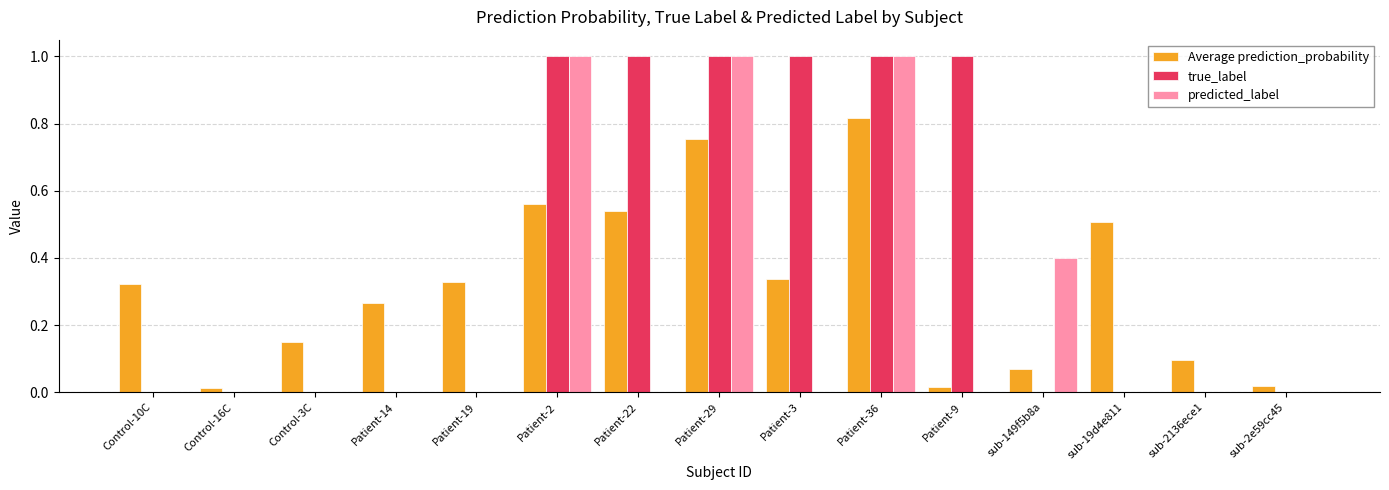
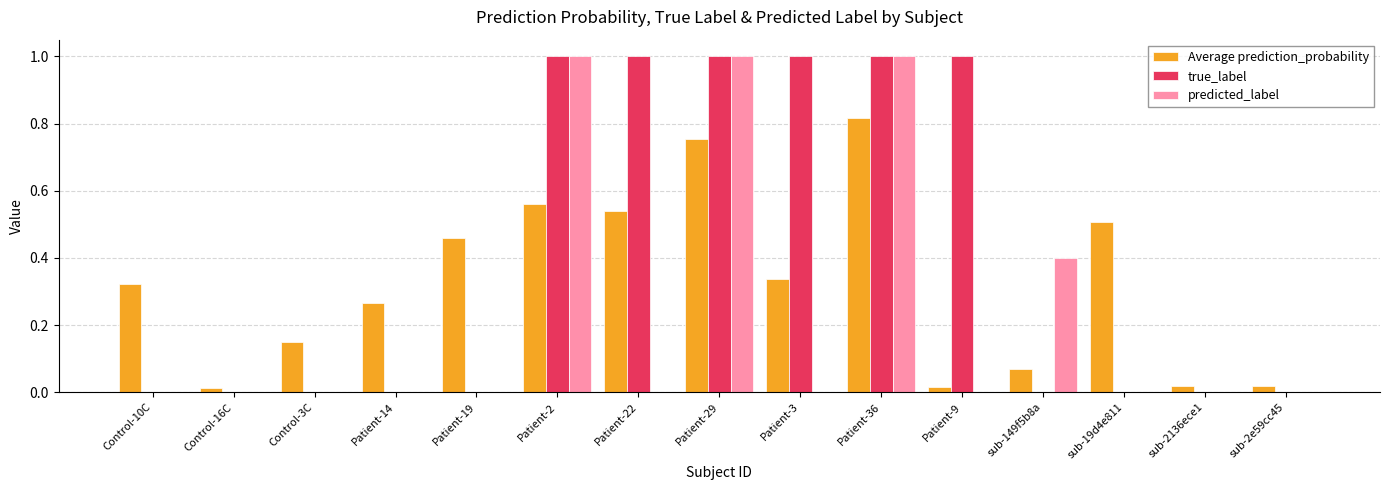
Average prediction_probability, Patient-19: 0.33 -> 0.46
Average prediction_probability, sub-2136ece1: 0.10 -> 0.02
